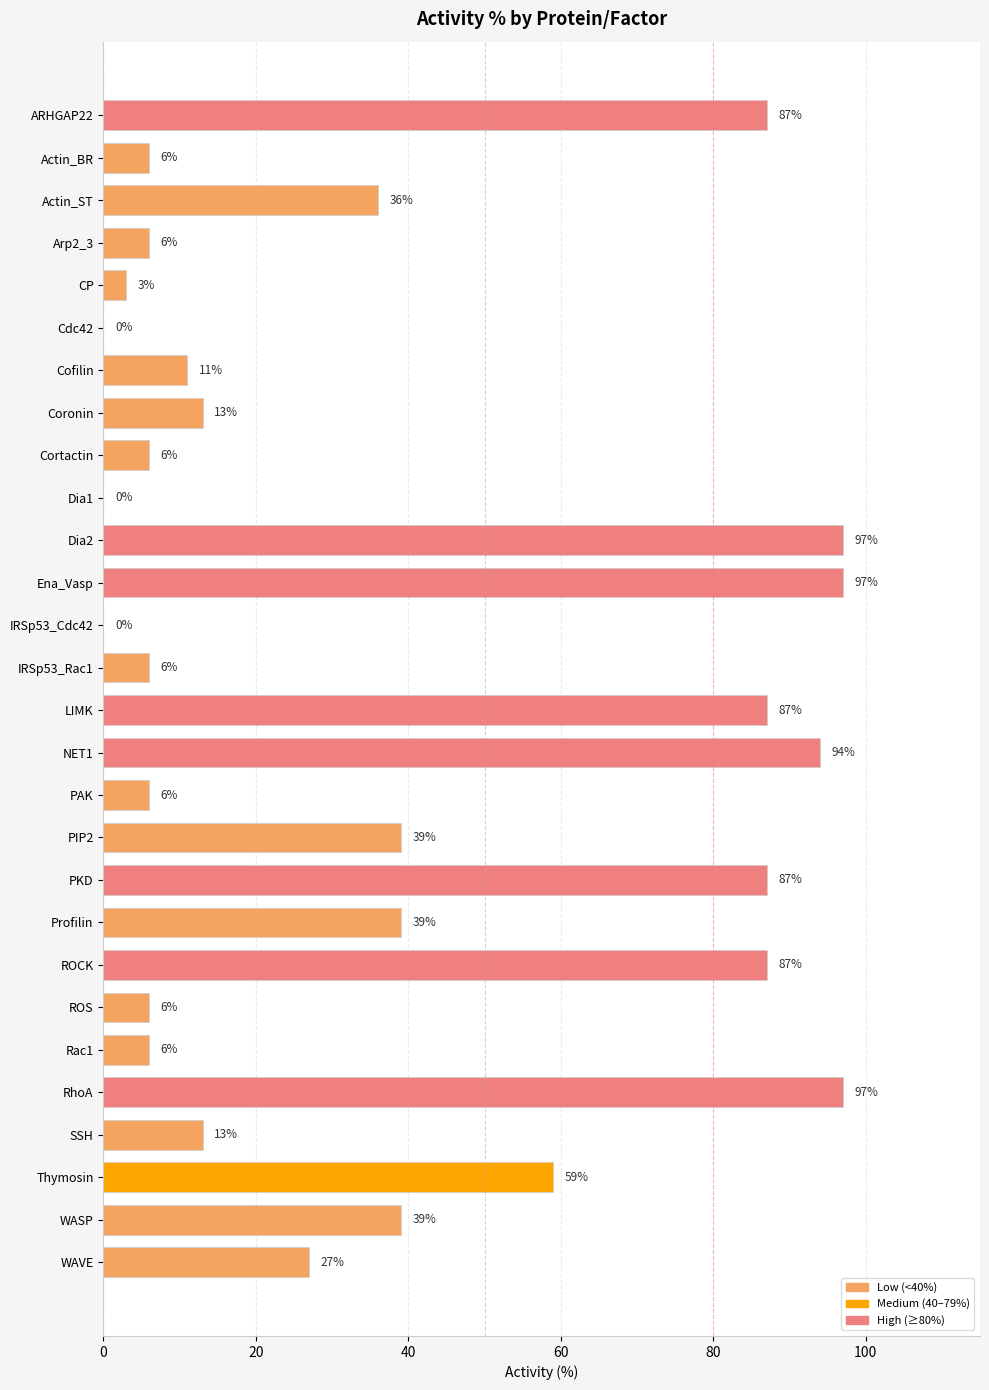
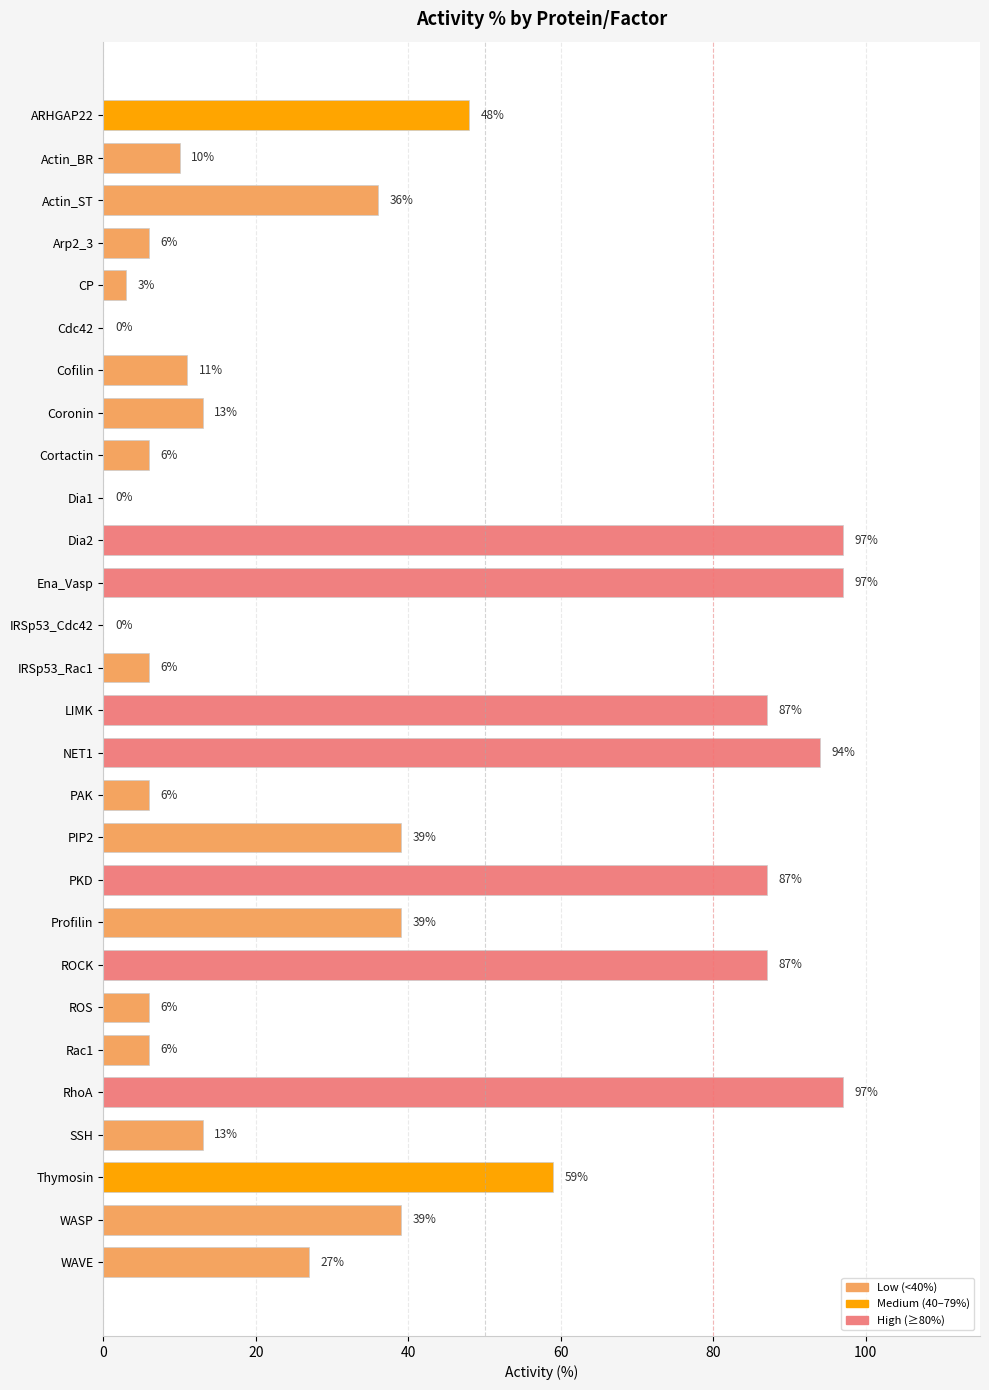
ARHGAP22: 87% -> 48%
Actin_BR: 6% -> 10%
